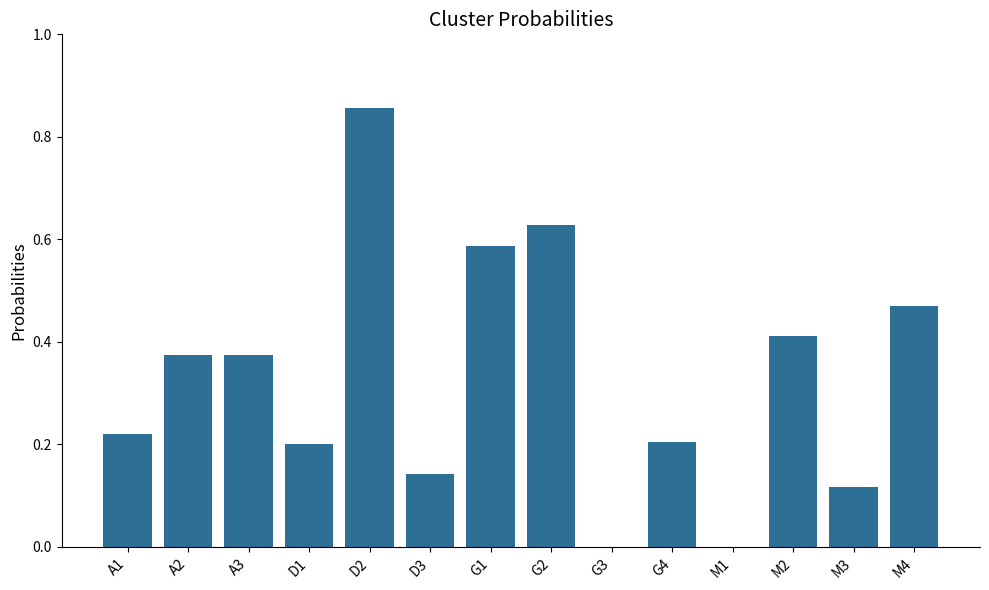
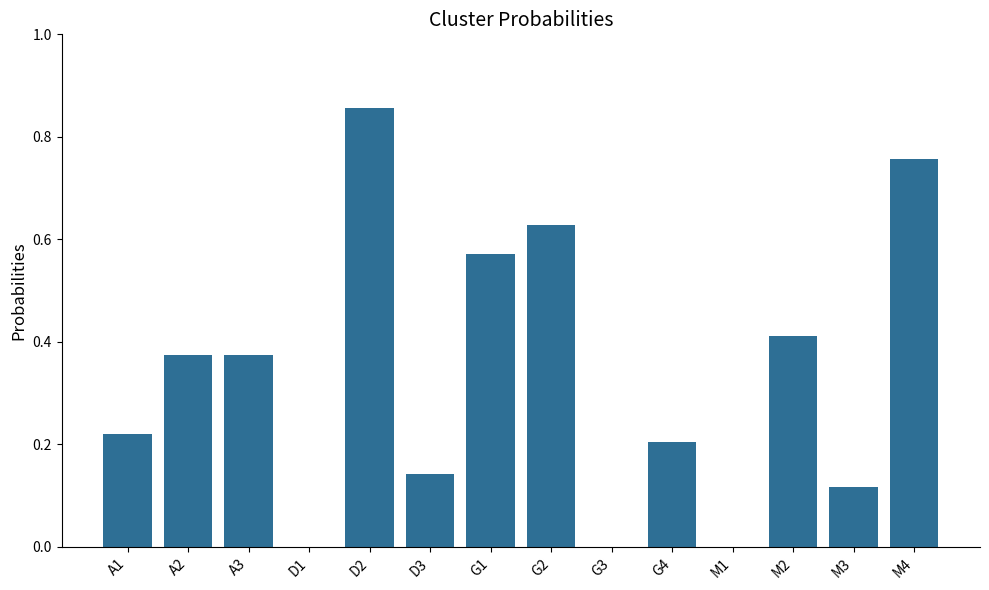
D1: 0.2 -> 0.0
G1: 0.59 -> 0.57
M4: 0.47 -> 0.76
